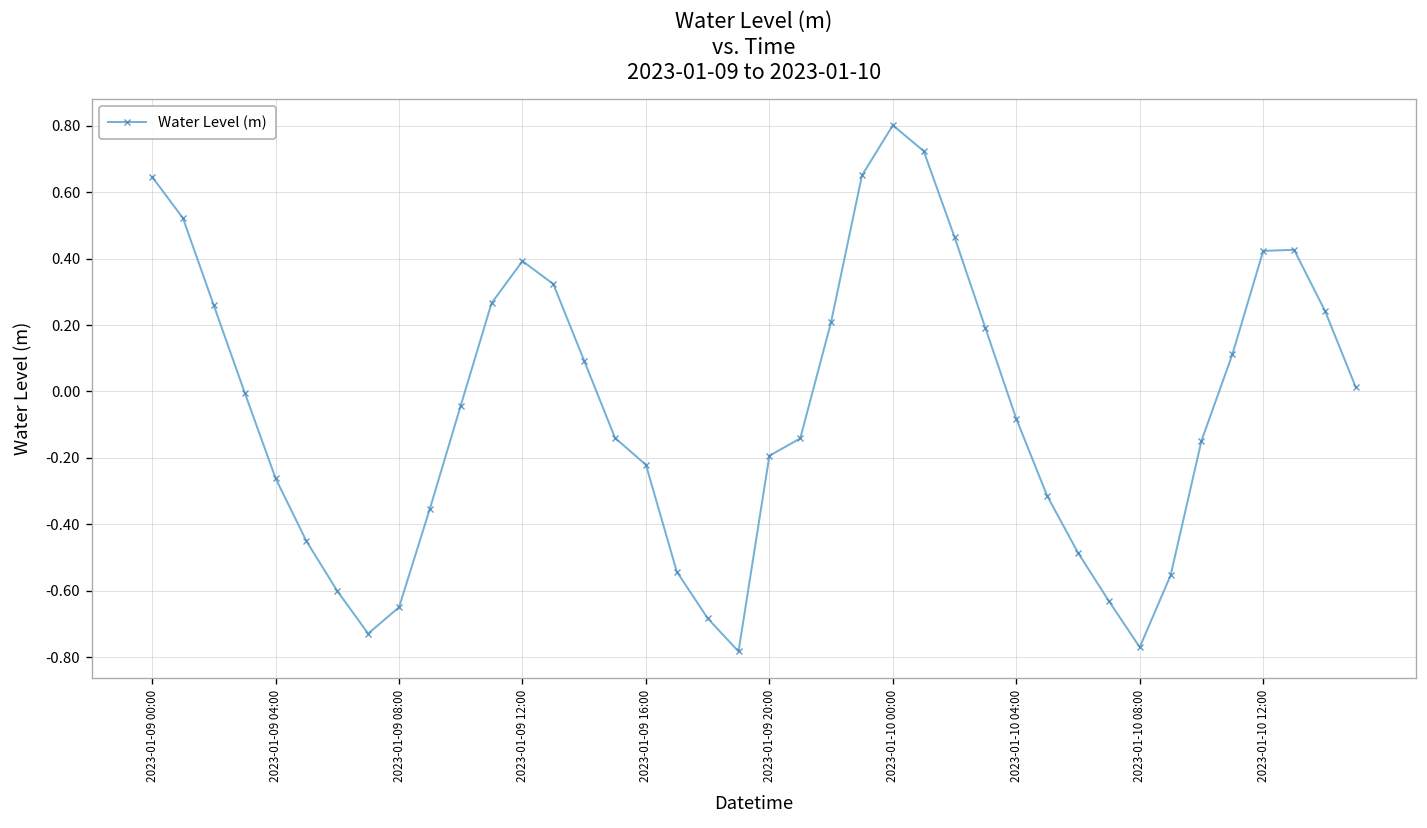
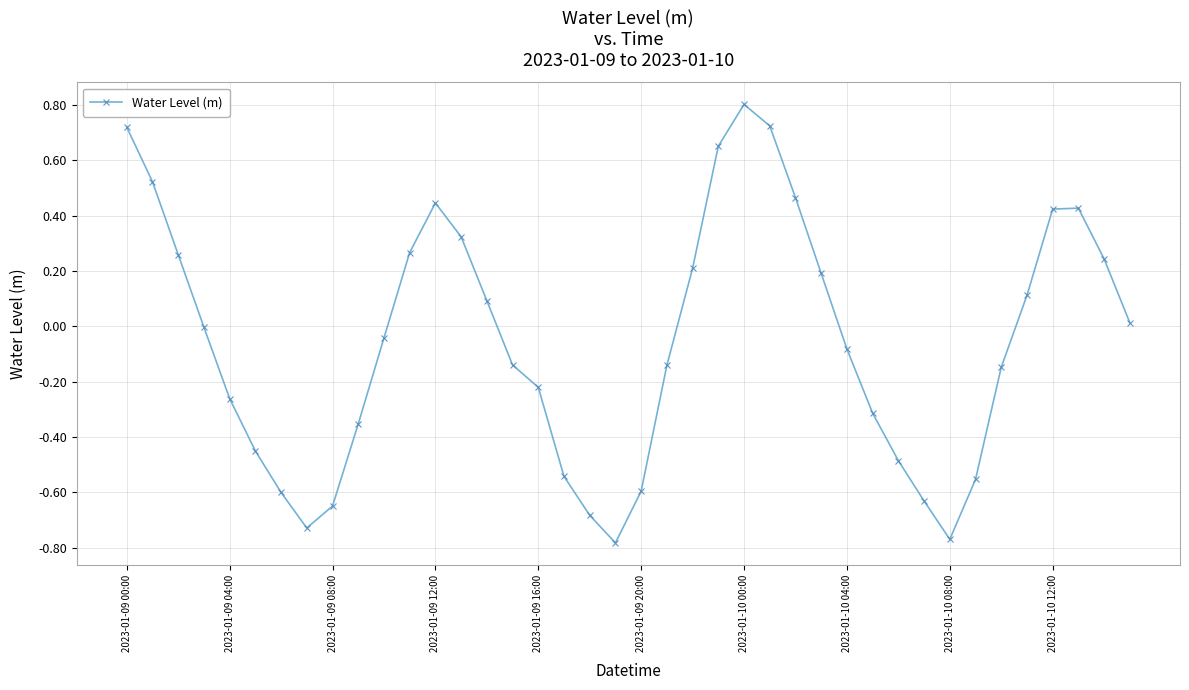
2023-01-09 00:00: 0.65 -> 0.72
2023-01-09 12:00: 0.39 -> 0.45
2023-01-09 20:00: -0.19 -> -0.60
